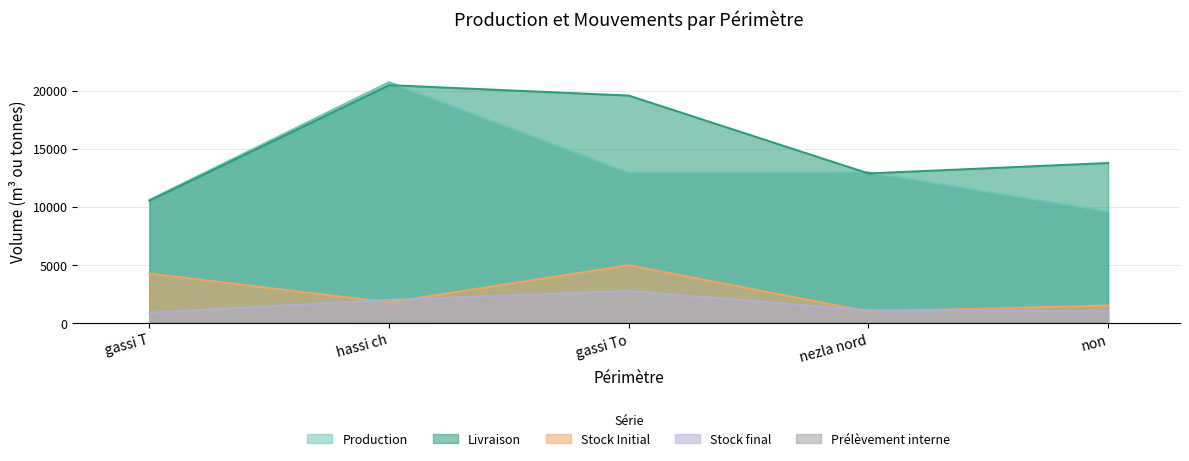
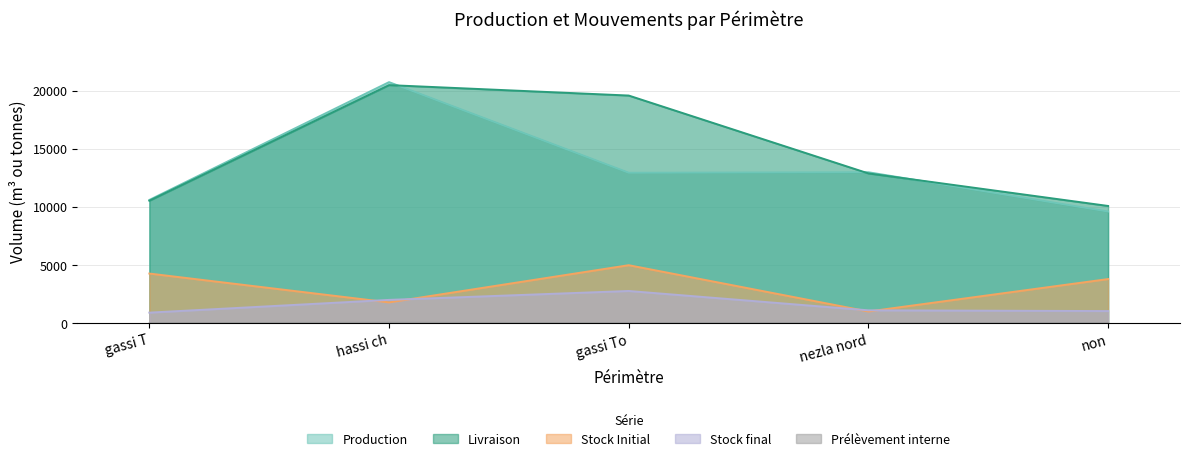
Livraison, non: 13800 -> 10100
Stock Initial, non: 1500 -> 3800
